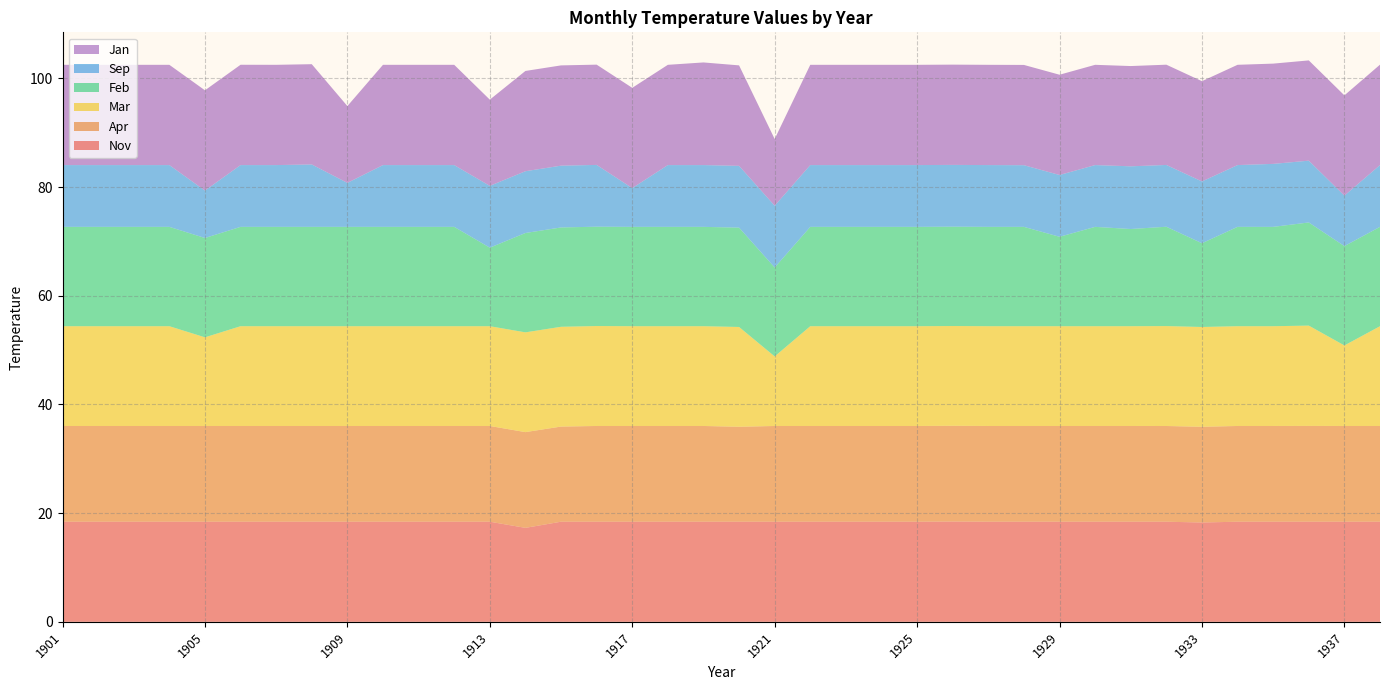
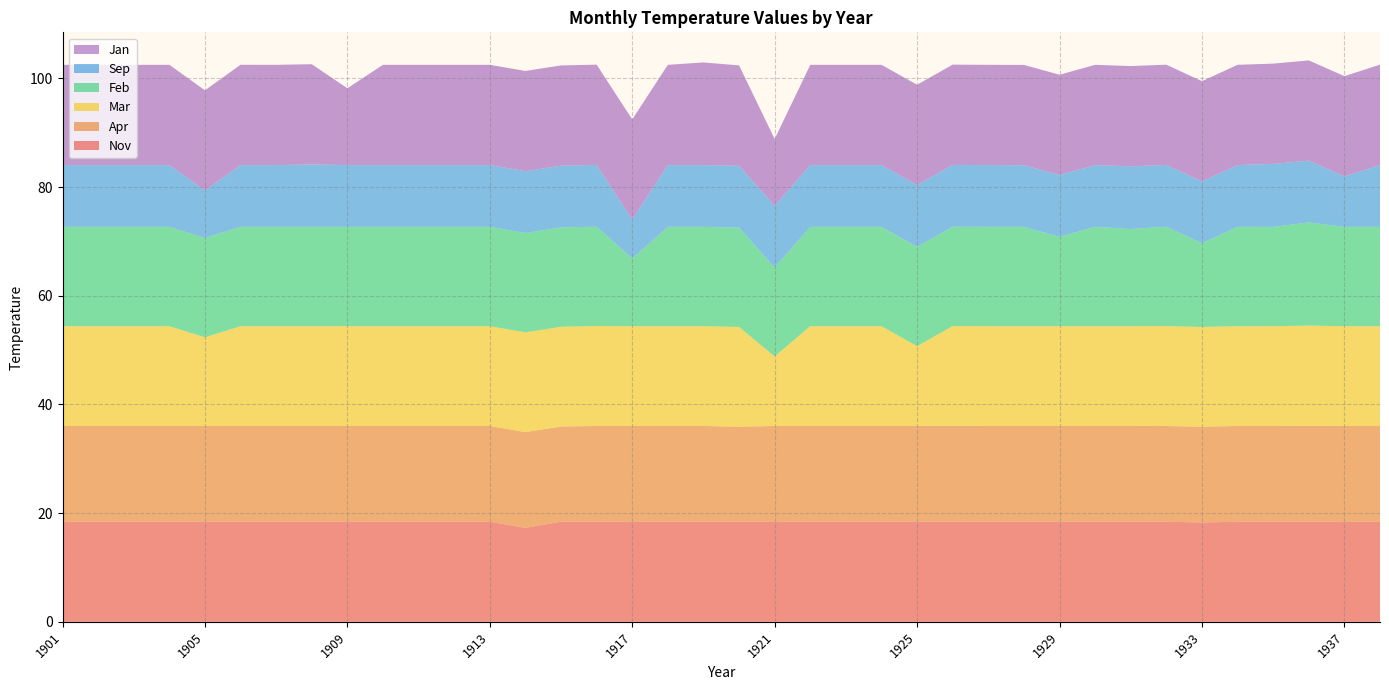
Sep, 1909: 8 -> 11
Feb, 1913: 14 -> 18
Jan, 1913: 16 -> 18
Feb, 1917: 18 -> 12
Mar, 1925: 18 -> 15
Mar, 1937: 15 -> 18
